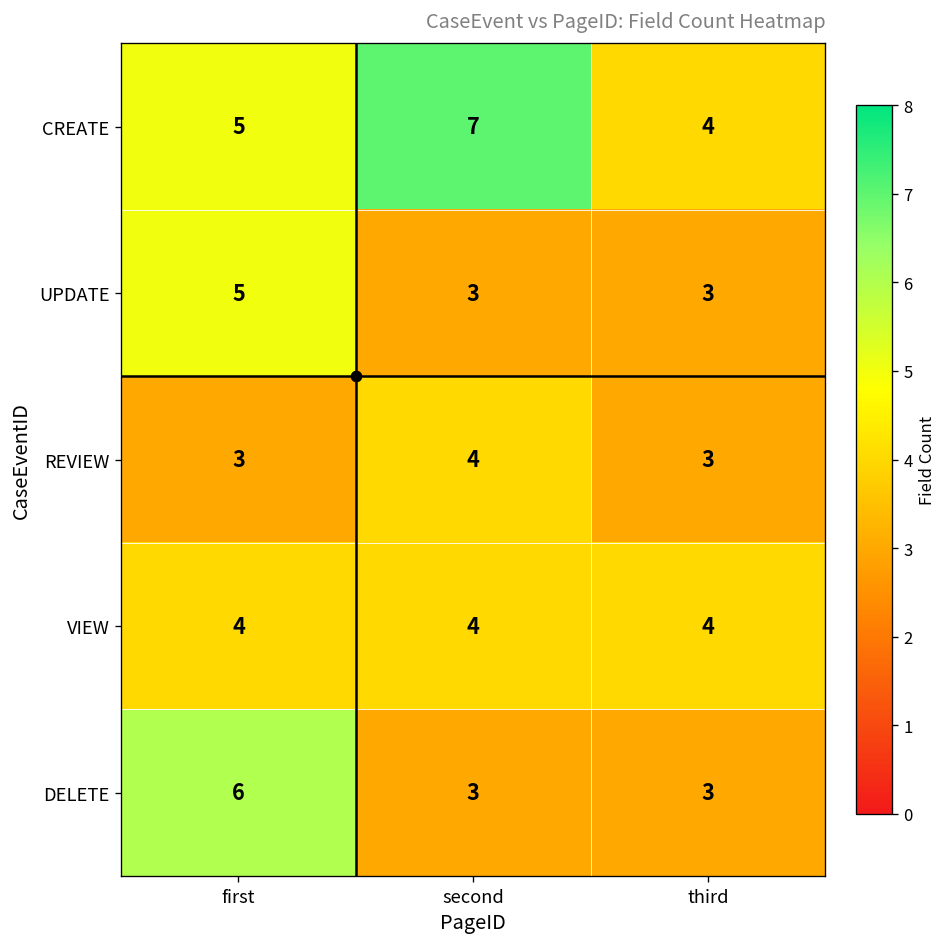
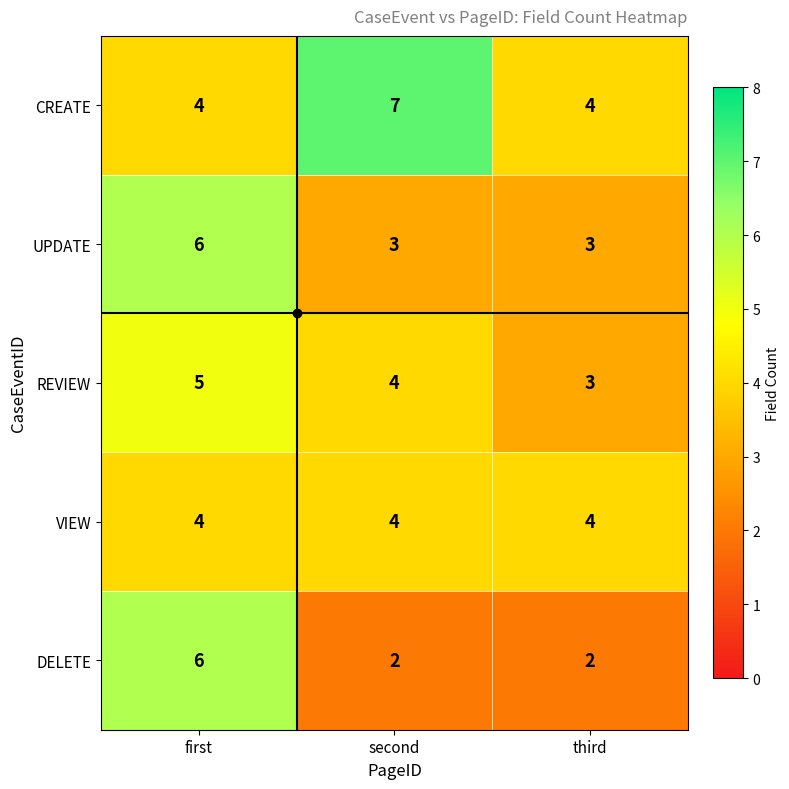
CREATE, first: 5 -> 4
UPDATE, first: 5 -> 6
REVIEW, first: 3 -> 5
DELETE, second: 3 -> 2
DELETE, third: 3 -> 2
